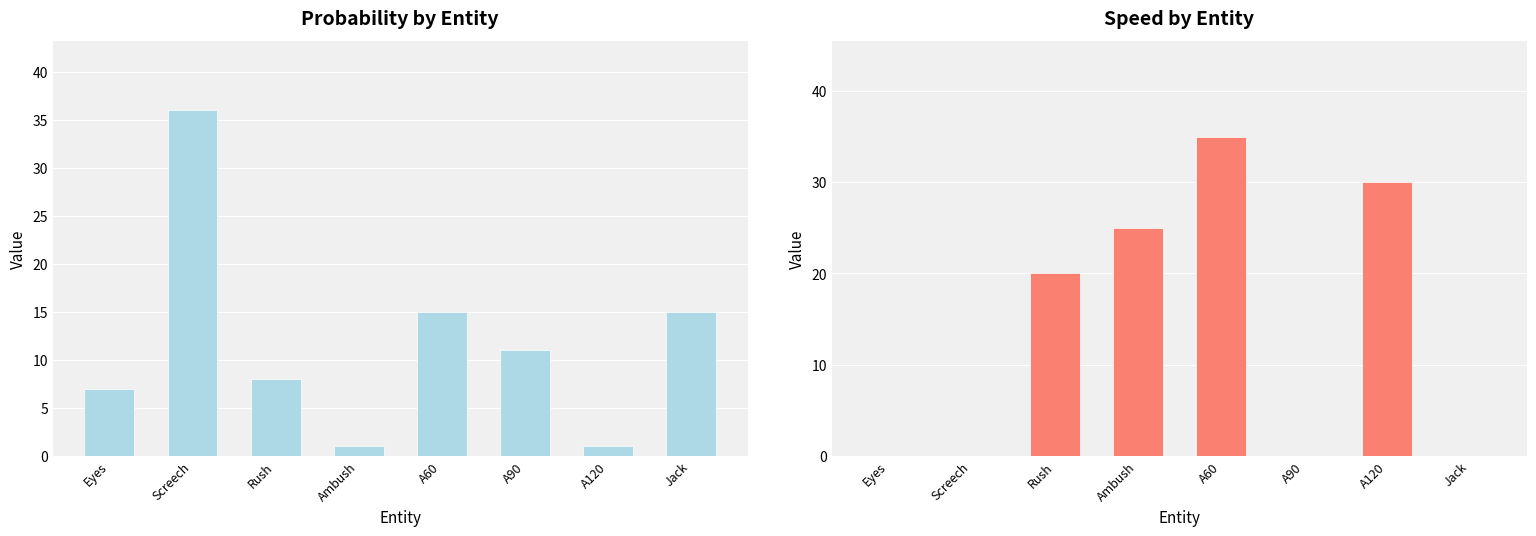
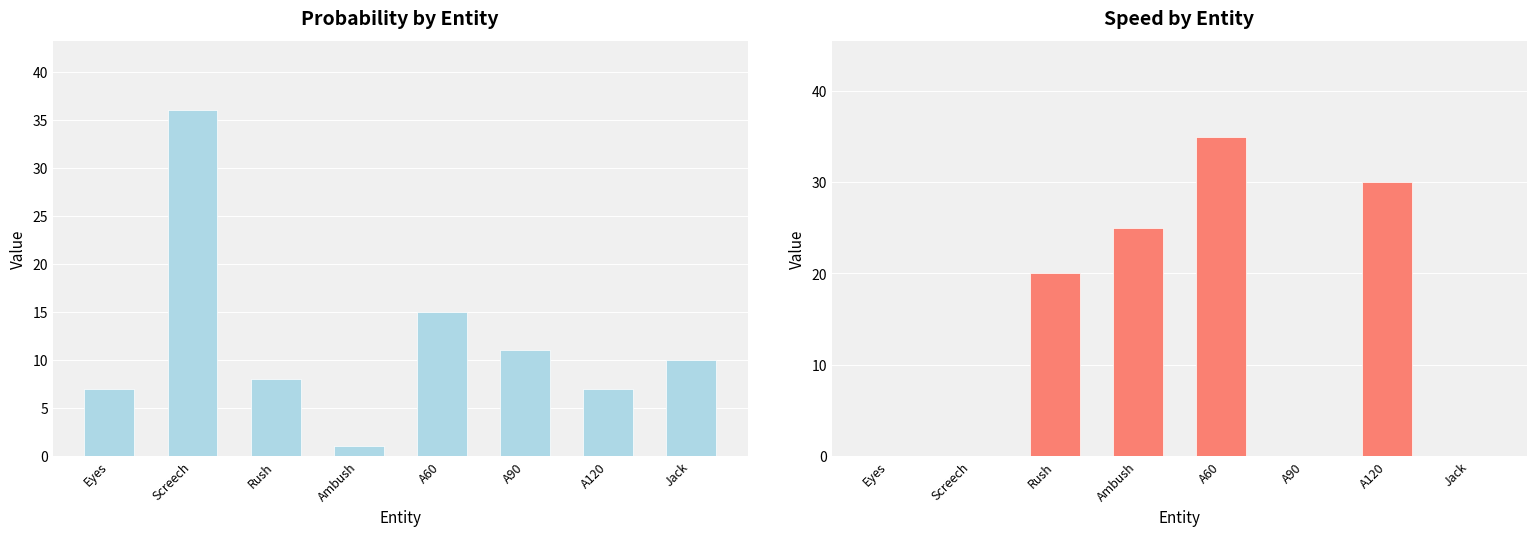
Probability by Entity, A120: 1 -> 7
Probability by Entity, Jack: 15 -> 10
